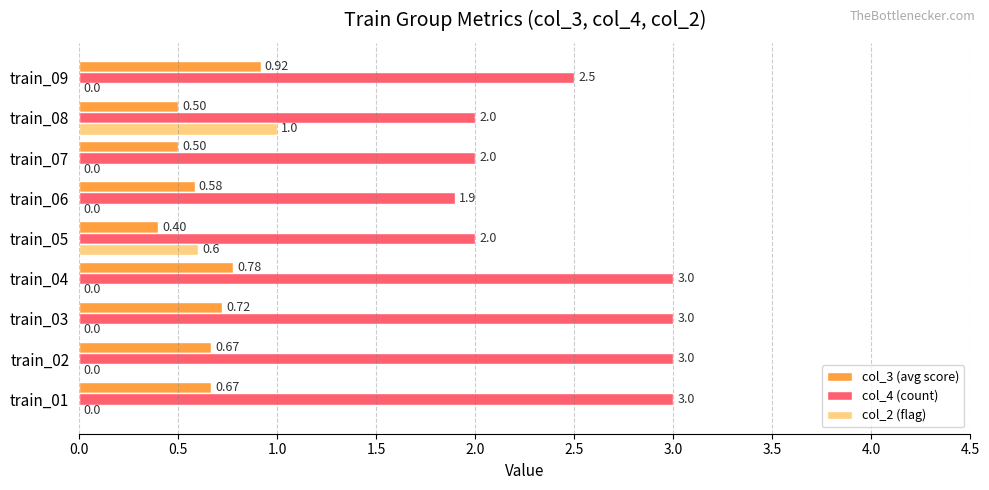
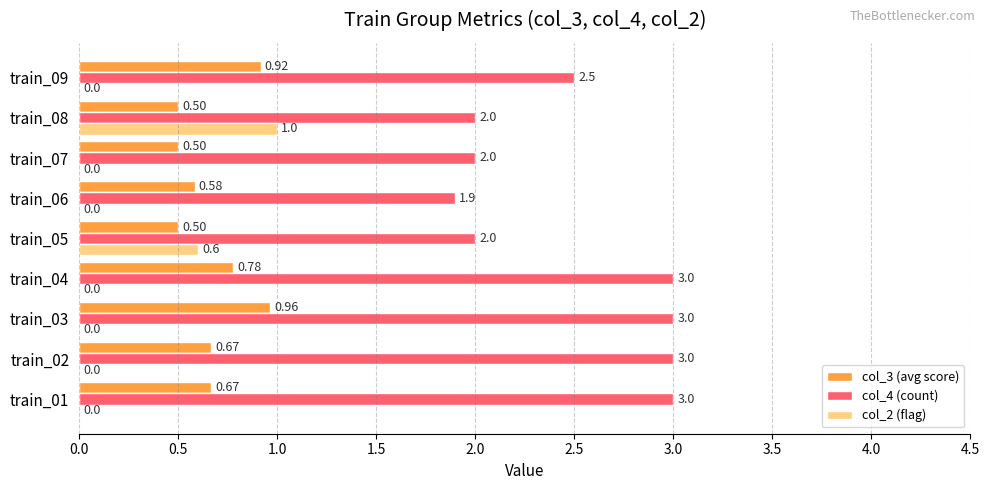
col_3 (avg score), train_05: 0.40 -> 0.50
col_3 (avg score), train_03: 0.72 -> 0.96
